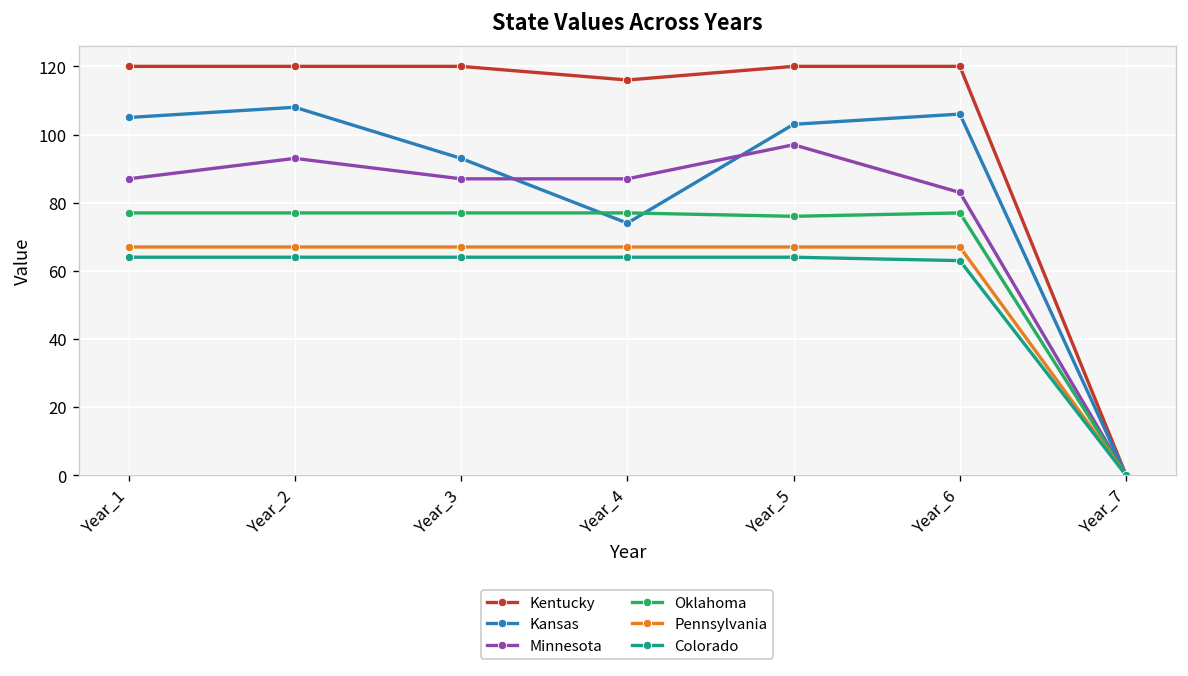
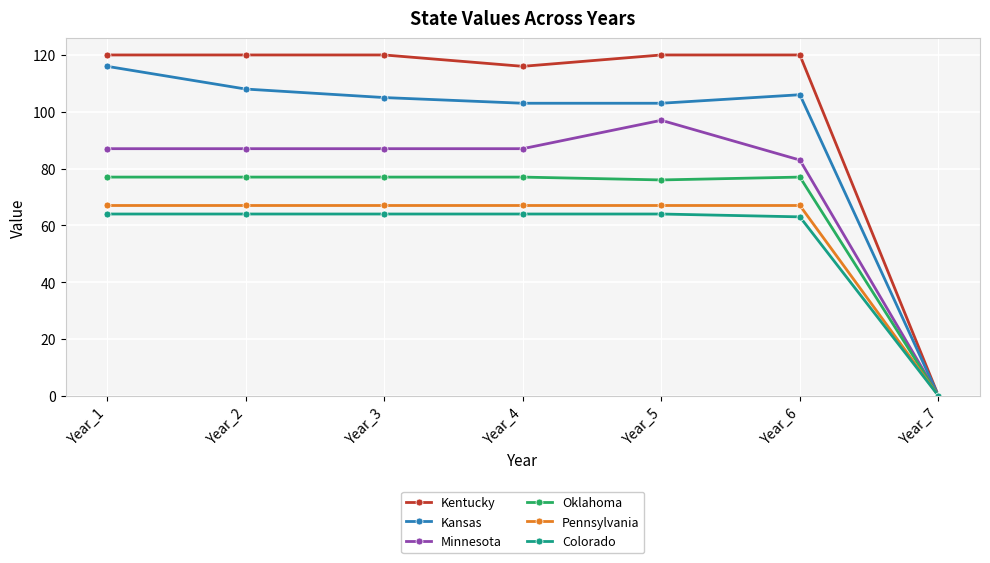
Kansas, Year_1: 105 -> 116
Minnesota, Year_2: 93 -> 87
Kansas, Year_3: 93 -> 105
Kansas, Year_4: 74 -> 103
